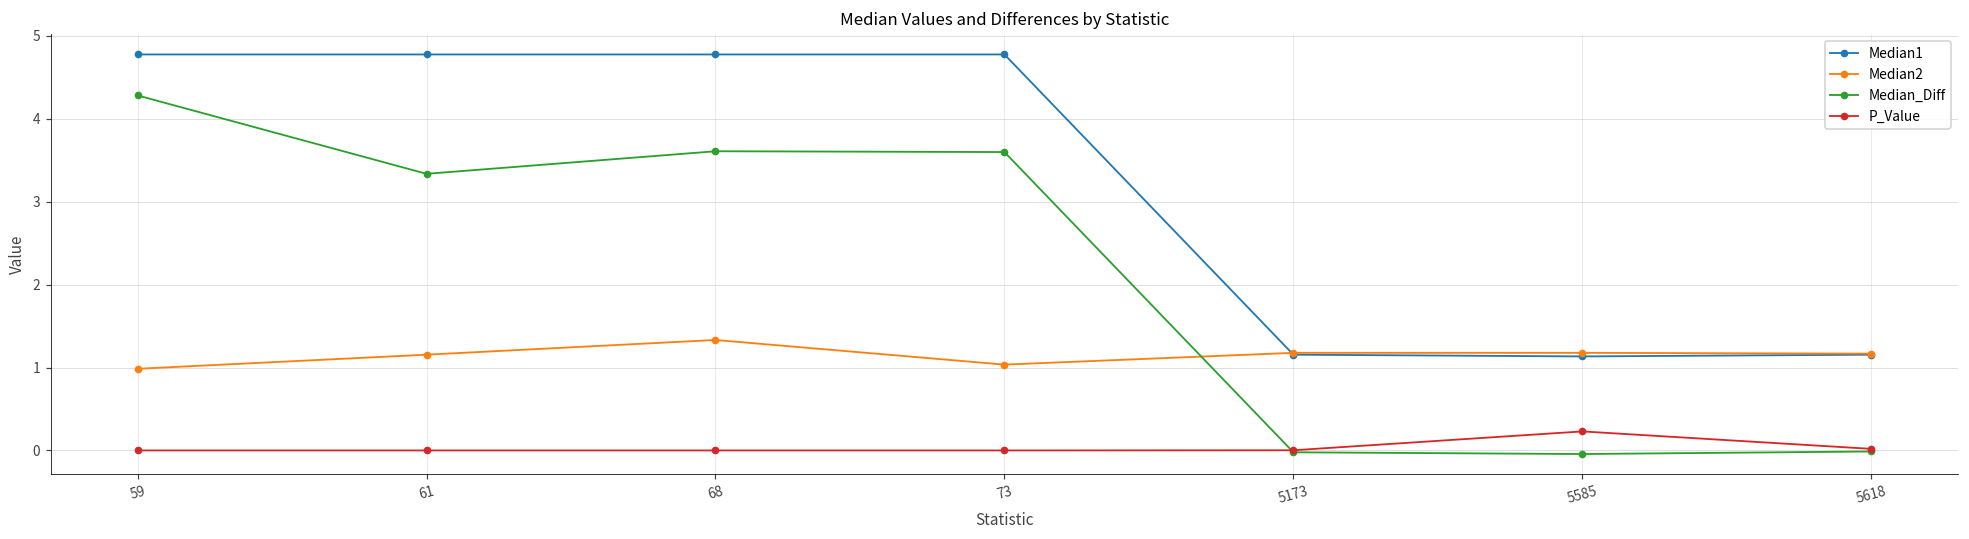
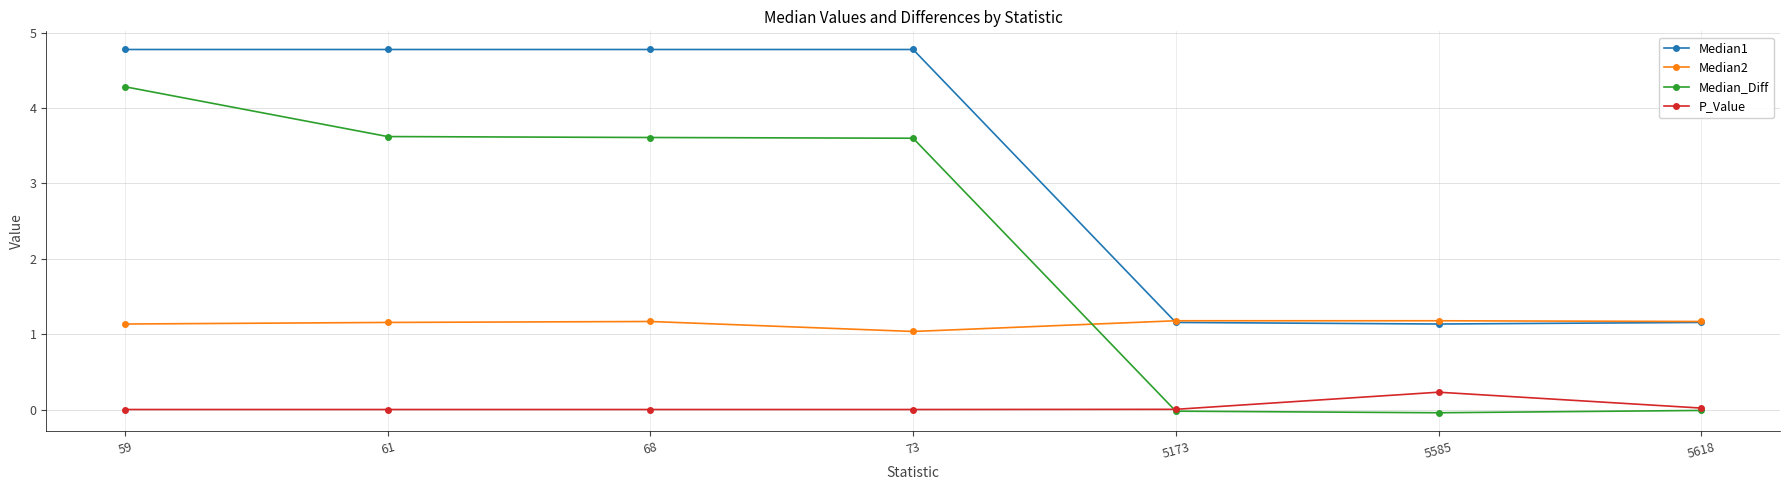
Median2, 59: 1.0 -> 1.1
Median_Diff, 61: 3.3 -> 3.6
Median2, 68: 1.3 -> 1.2
